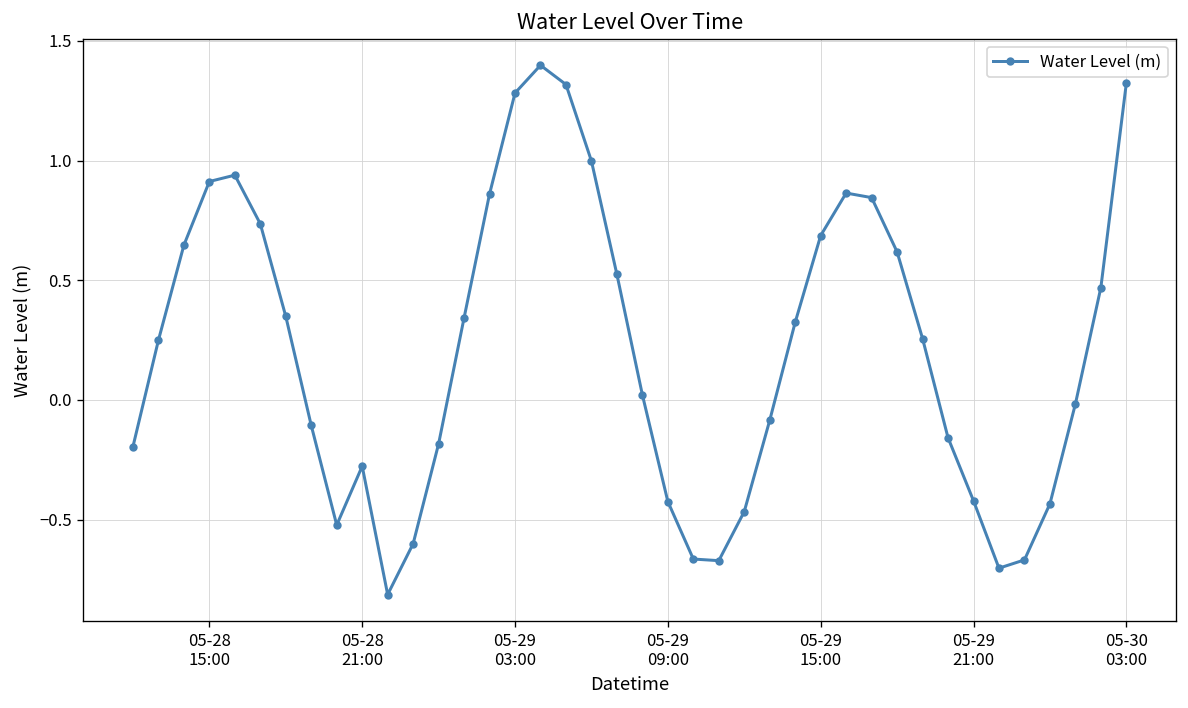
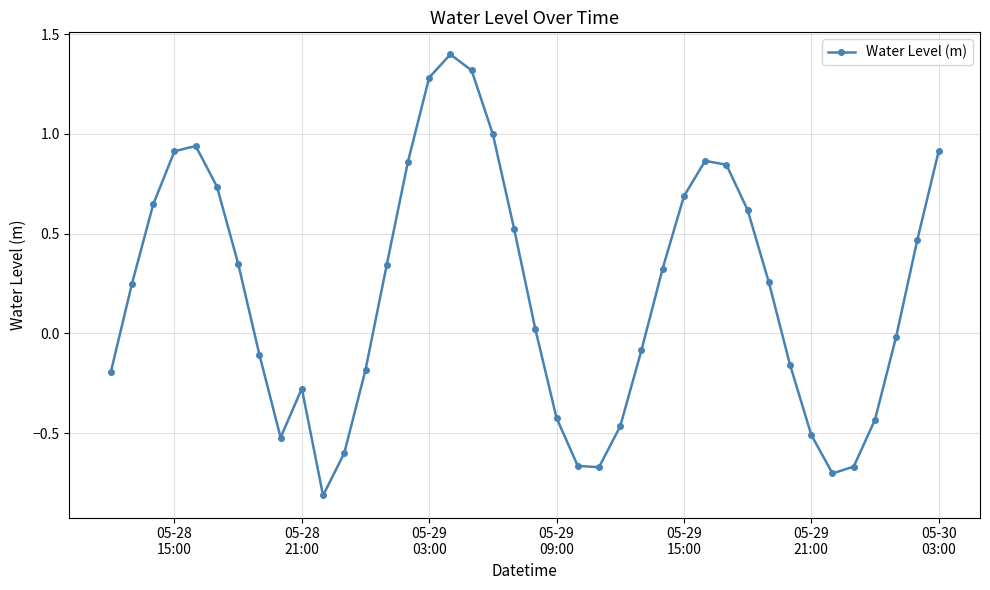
05-29 21:00: -0.42 -> -0.51
05-30 03:00: 1.32 -> 0.91
